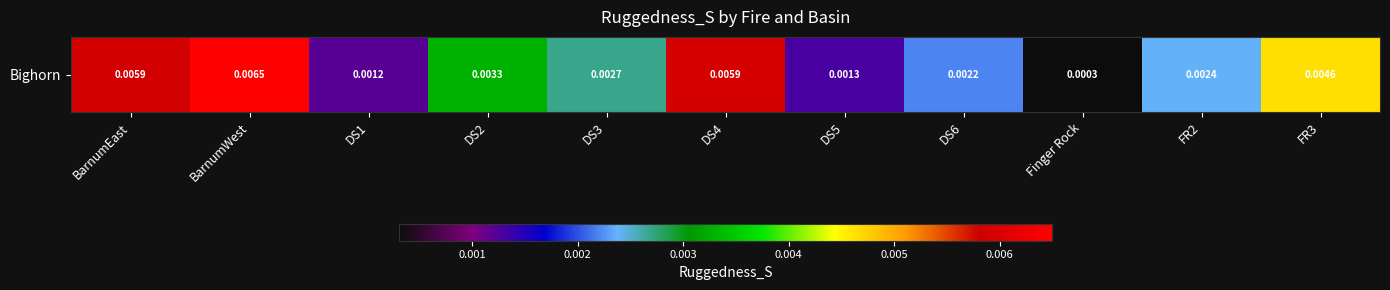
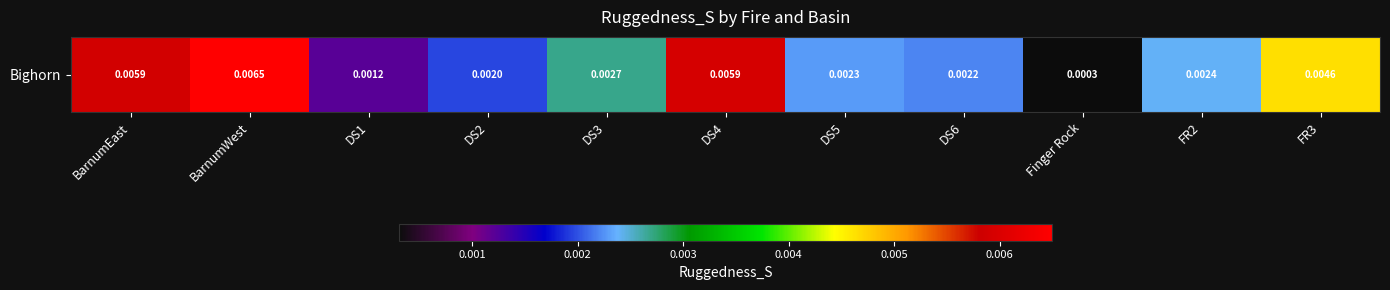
Bighorn, DS2: 0.0033 -> 0.0020
Bighorn, DS5: 0.0013 -> 0.0023
